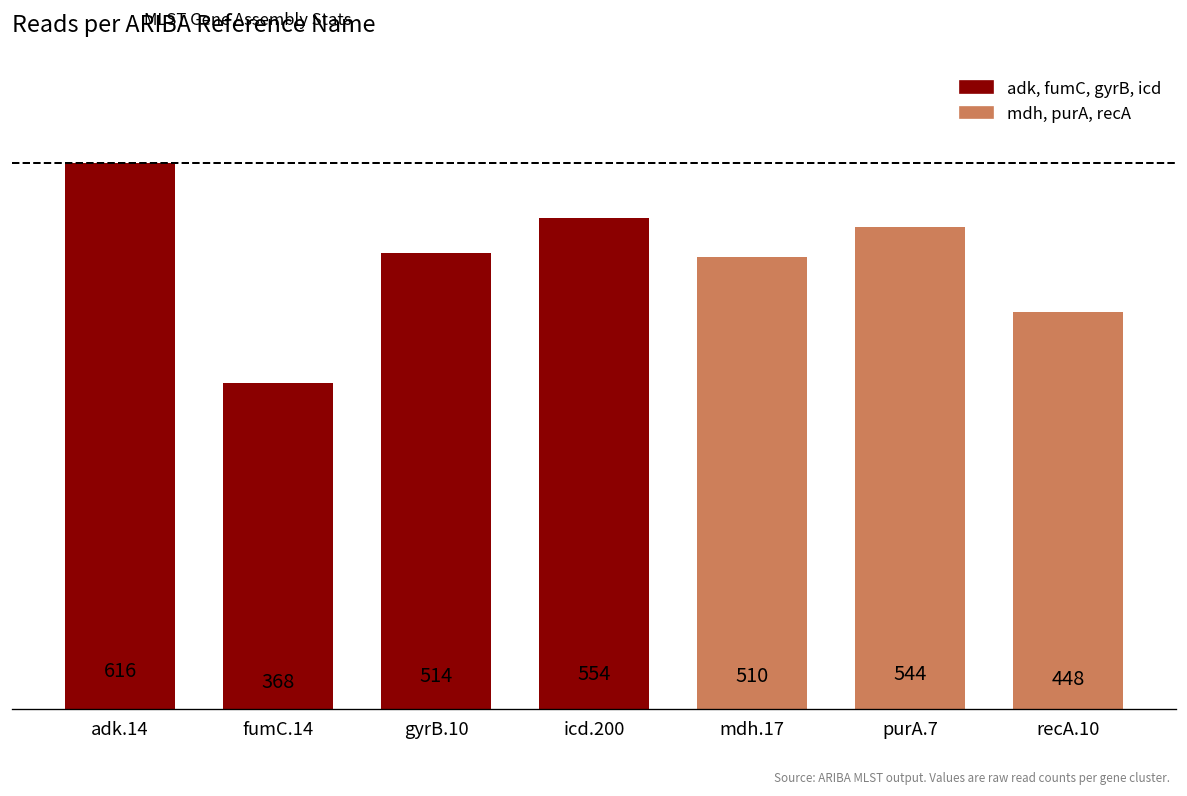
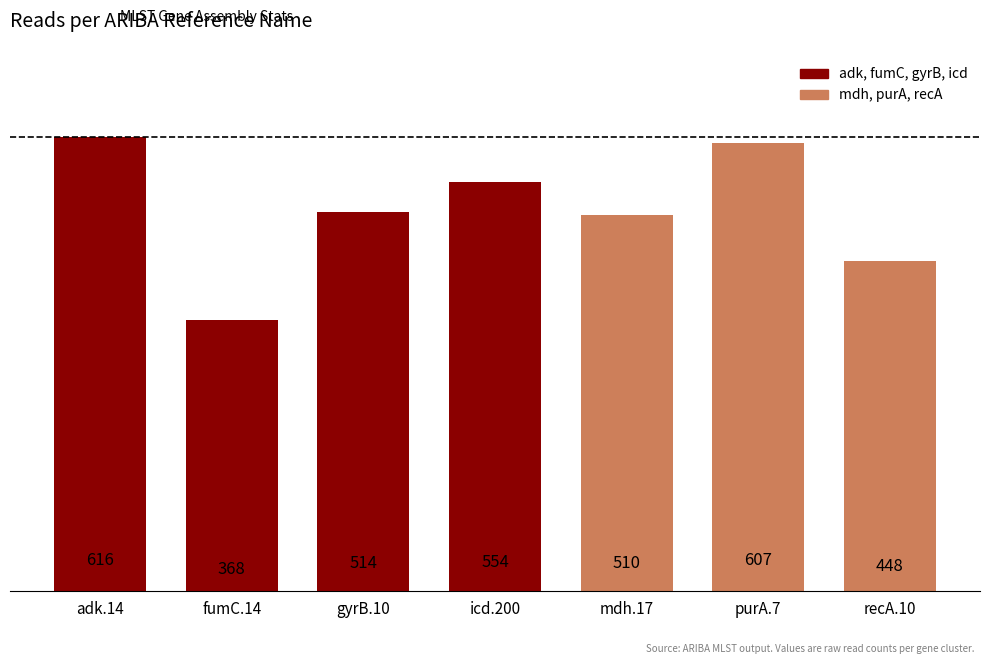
purA.7: 544 -> 607
